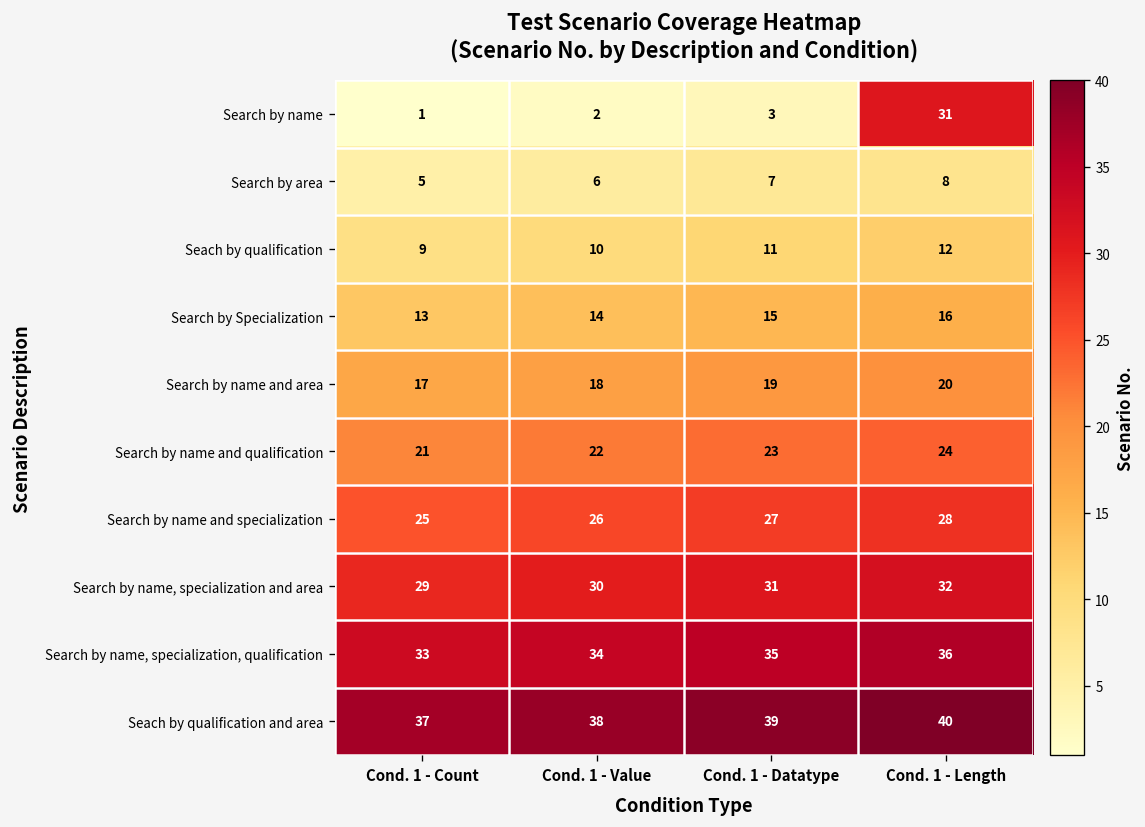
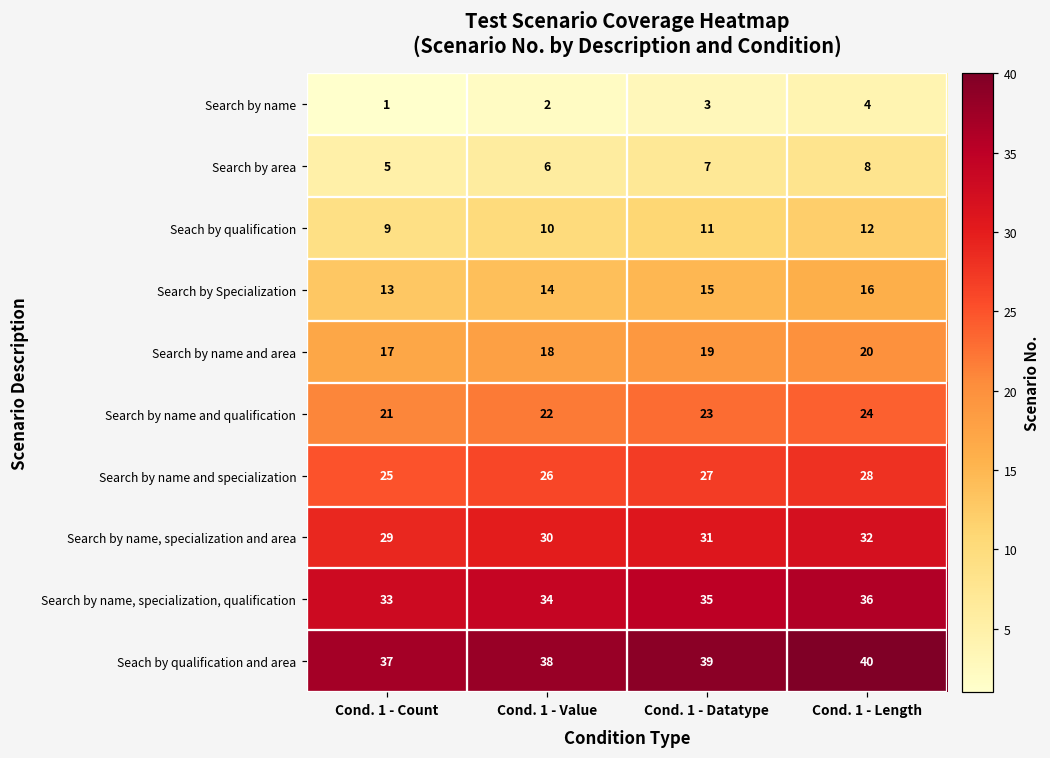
Search by name, Cond. 1 - Length: 31 -> 4
